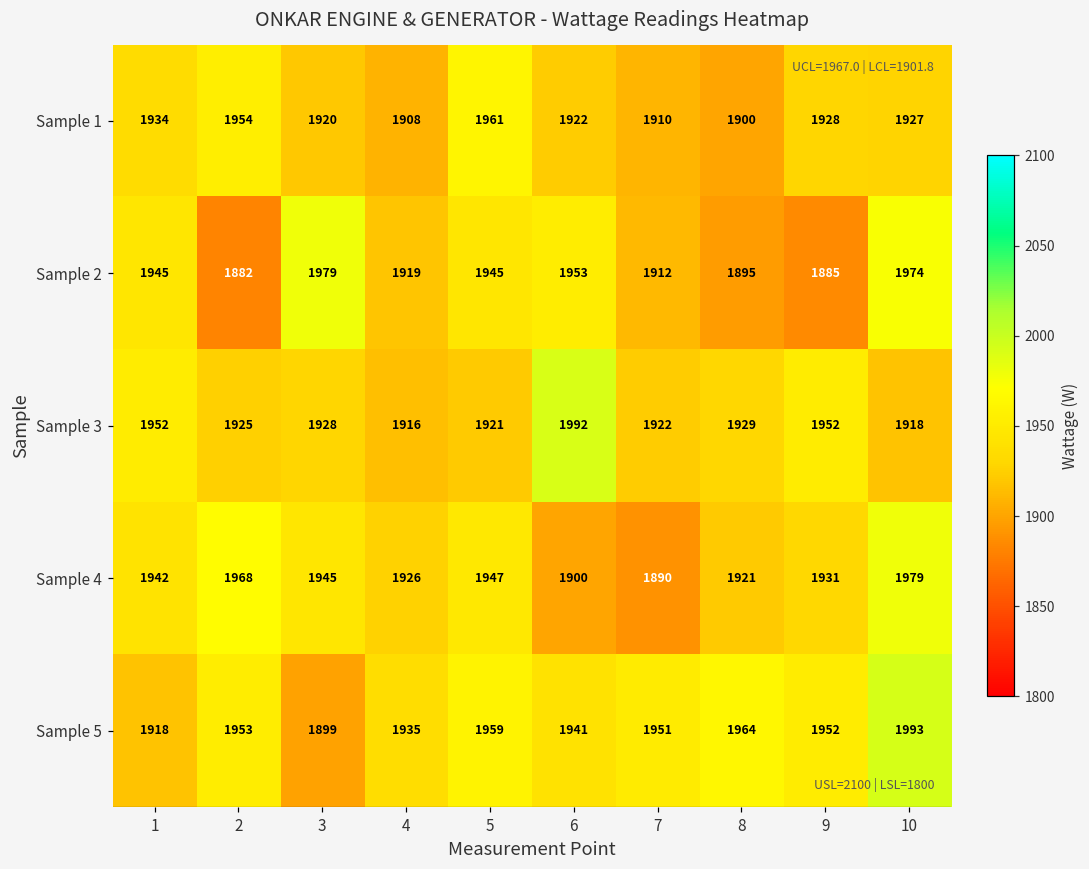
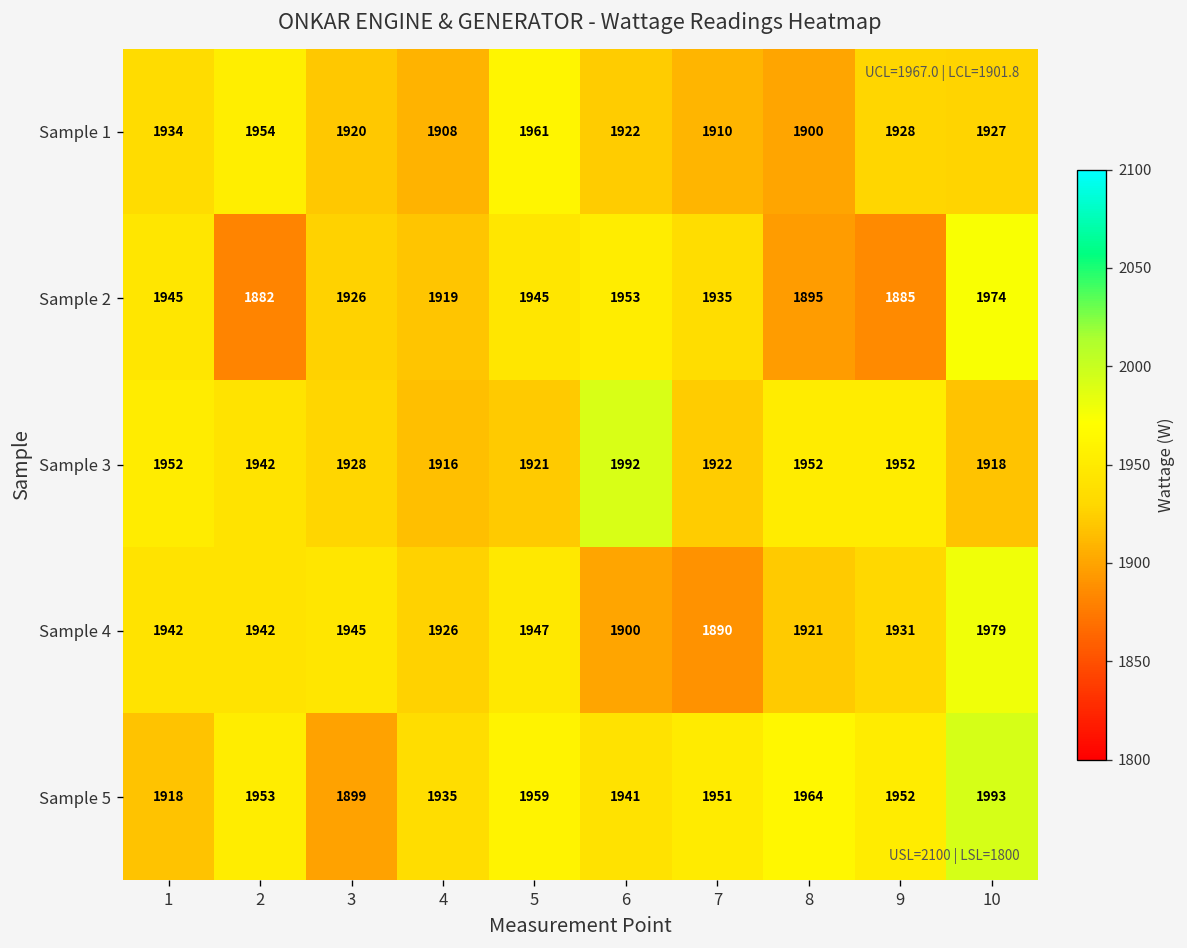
Sample 2, 3: 1979 -> 1926
Sample 2, 7: 1912 -> 1935
Sample 3, 2: 1925 -> 1942
Sample 3, 8: 1929 -> 1952
Sample 4, 2: 1968 -> 1942
